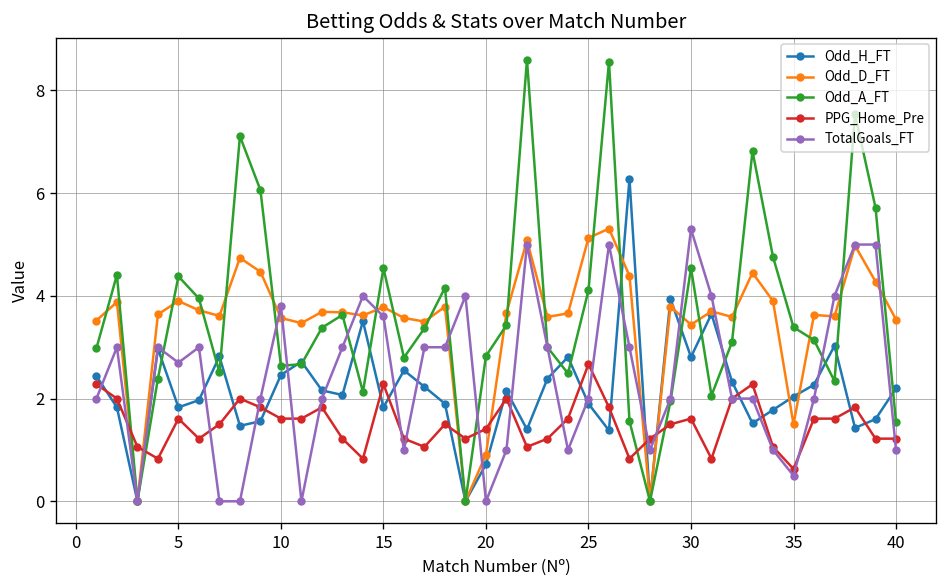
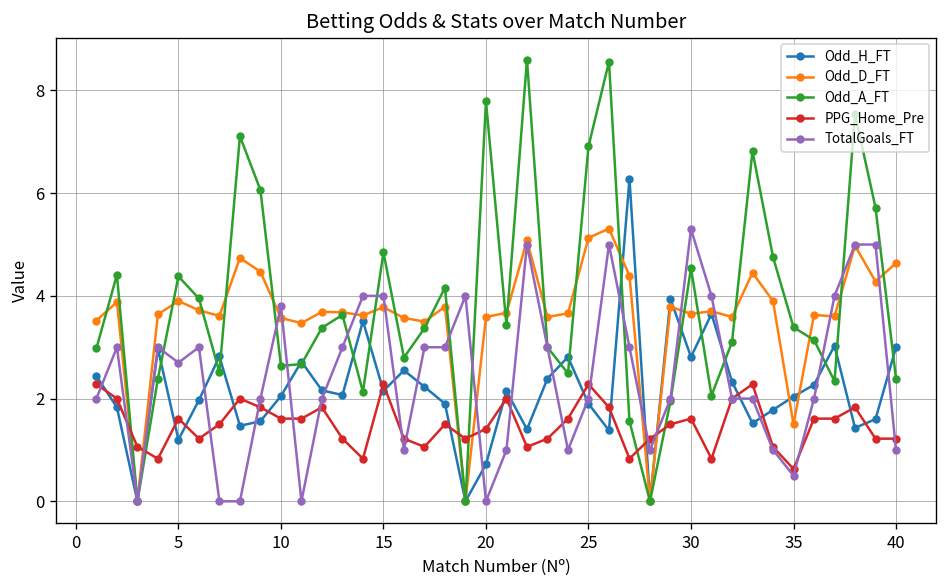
Odd_H_FT, 5: 1.8 -> 1.2
Odd_H_FT, 10: 2.5 -> 2.1
Odd_H_FT, 15: 1.8 -> 2.2
Odd_A_FT, 15: 4.5 -> 4.9
TotalGoals_FT, 15: 3.6 -> 4.0
Odd_D_FT, 20: 0.9 -> 3.6
Odd_A_FT, 20: 2.8 -> 7.8
Odd_A_FT, 25: 4.1 -> 6.9
PPG_Home_Pre, 25: 2.7 -> 2.3
Odd_D_FT, 30: 3.4 -> 3.7
Odd_H_FT, 40: 2.2 -> 3.0
Odd_D_FT, 40: 3.5 -> 4.6
Odd_A_FT, 40: 1.5 -> 2.4
